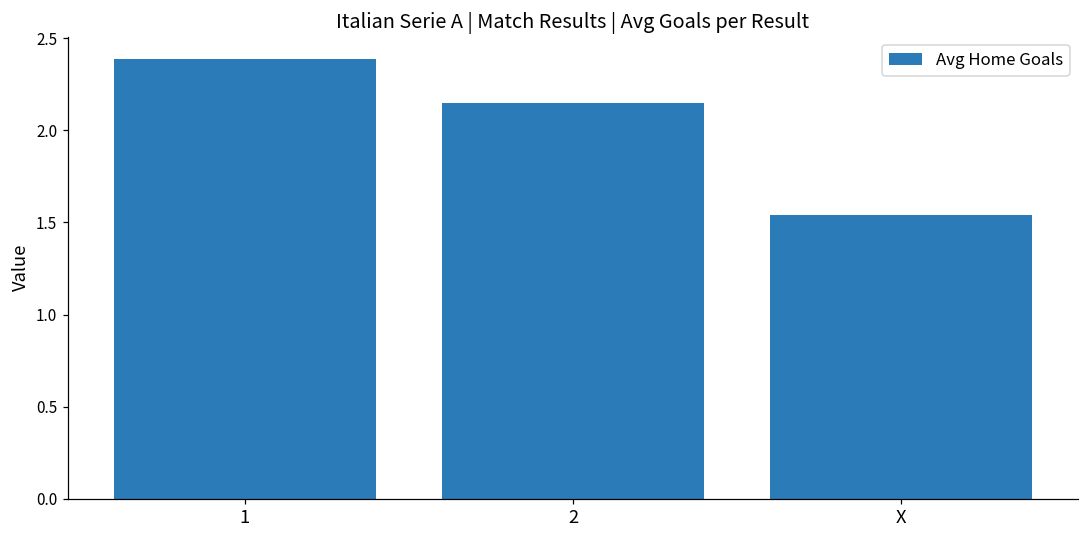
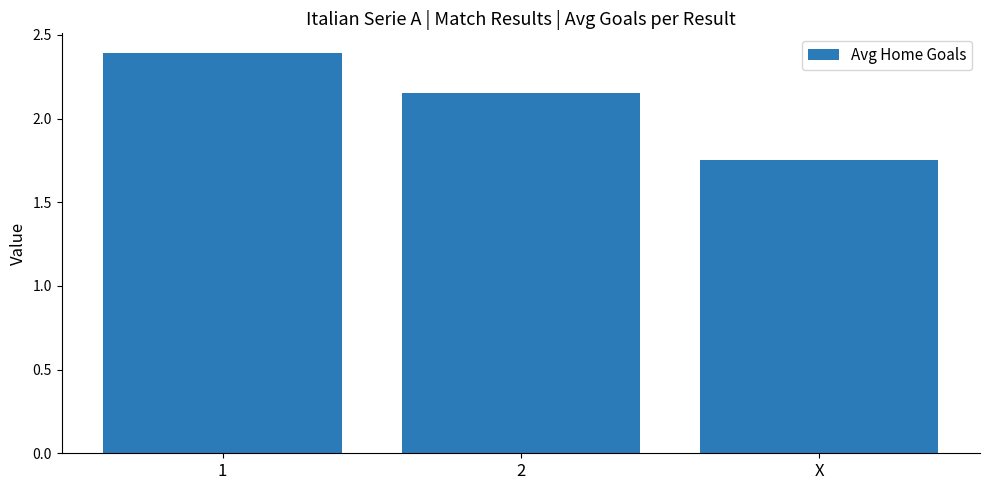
X: 1.54 -> 1.75
